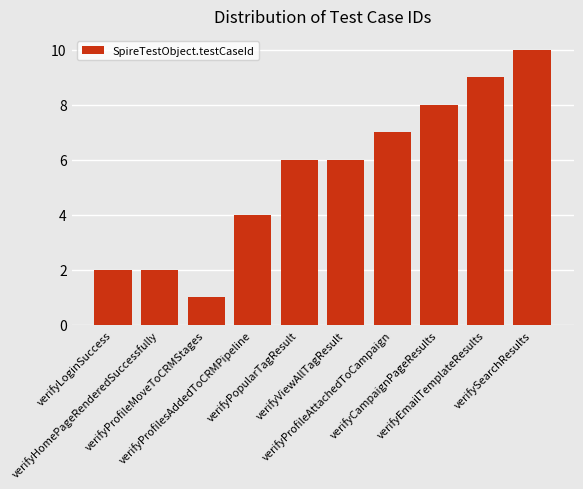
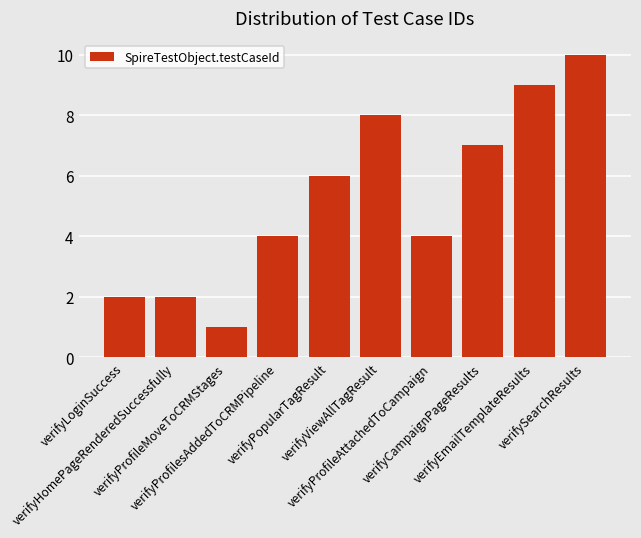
verifyViewAllTagResult: 6 -> 8
verifyProfileAttachedToCampaign: 7 -> 4
verifyCampaignPageResults: 8 -> 7
